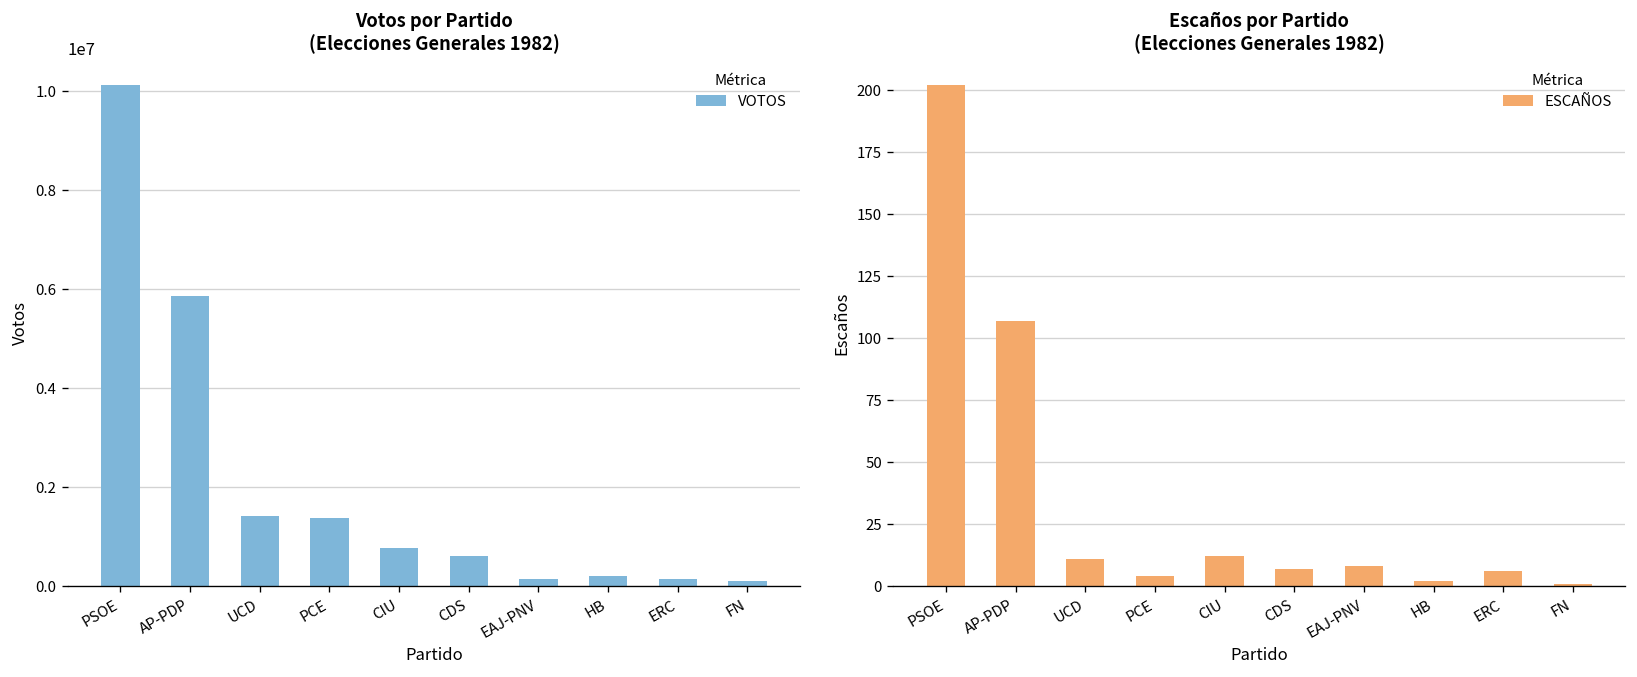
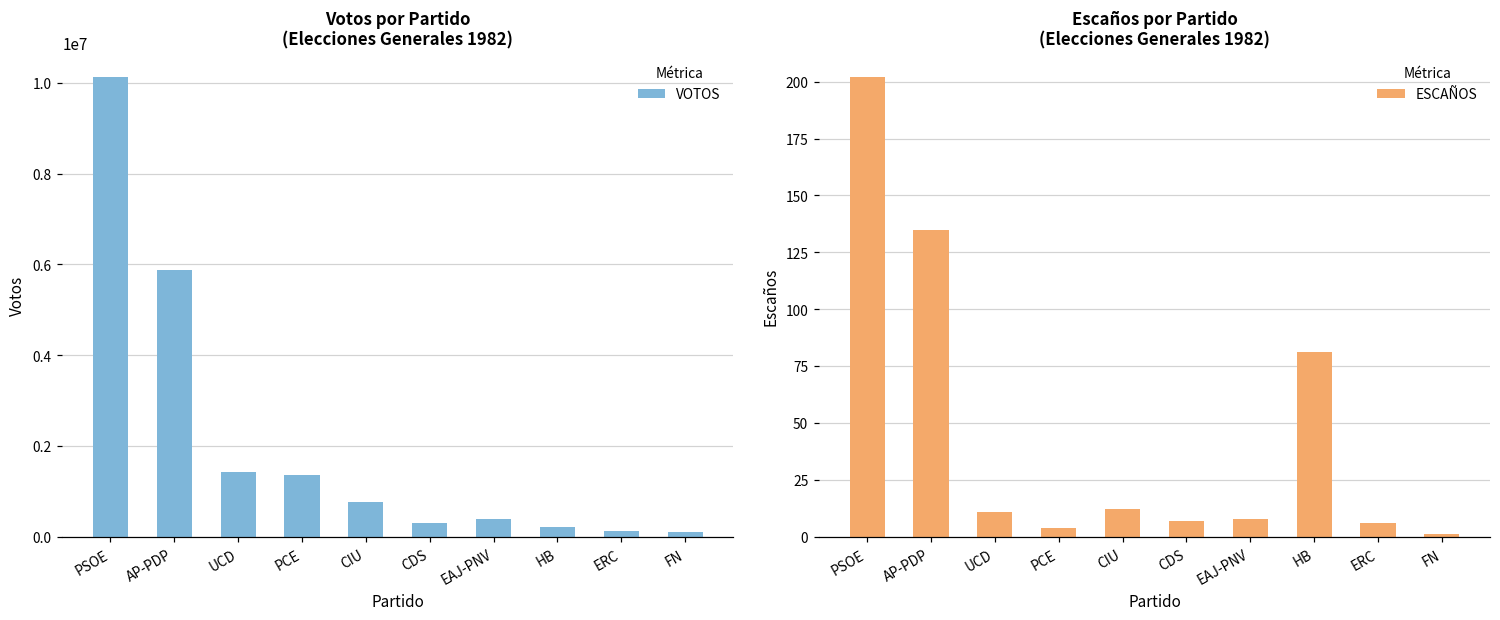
Votos por Partido (Elecciones Generales 1982), CDS: 600000 -> 300000
Votos por Partido (Elecciones Generales 1982), EAJ-PNV: 100000 -> 400000
Escaños por Partido (Elecciones Generales 1982), AP-PDP: 107 -> 135
Escaños por Partido (Elecciones Generales 1982), HB: 2 -> 81
